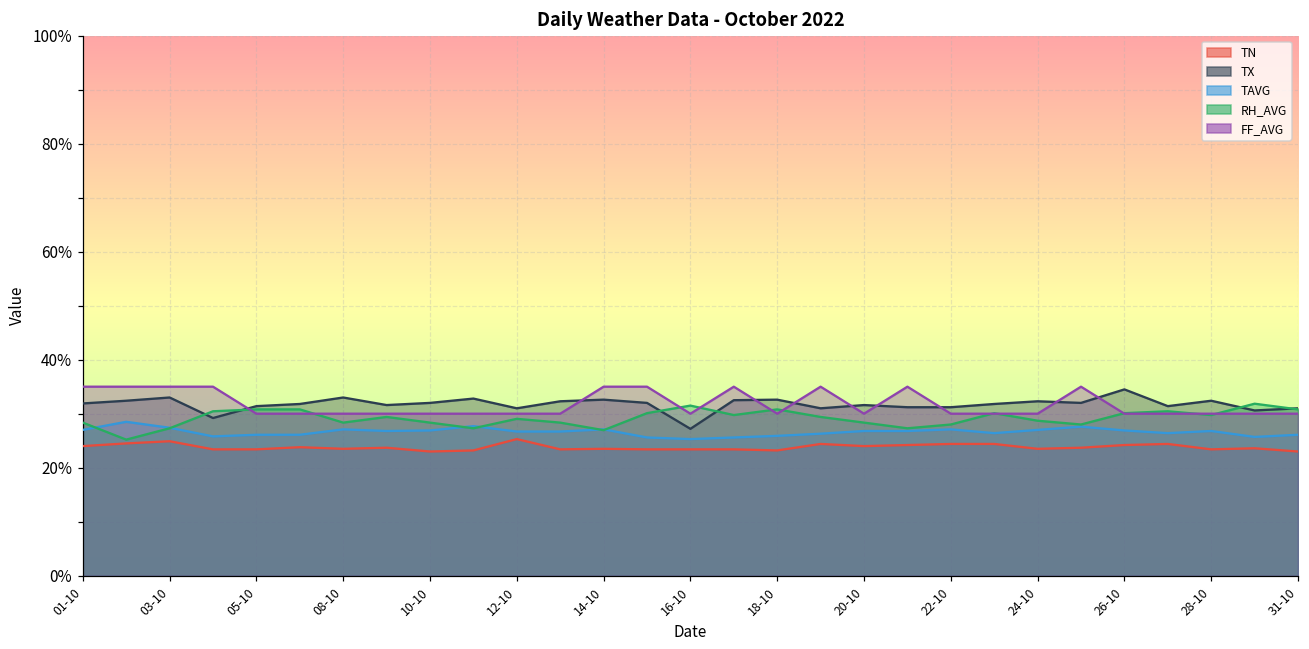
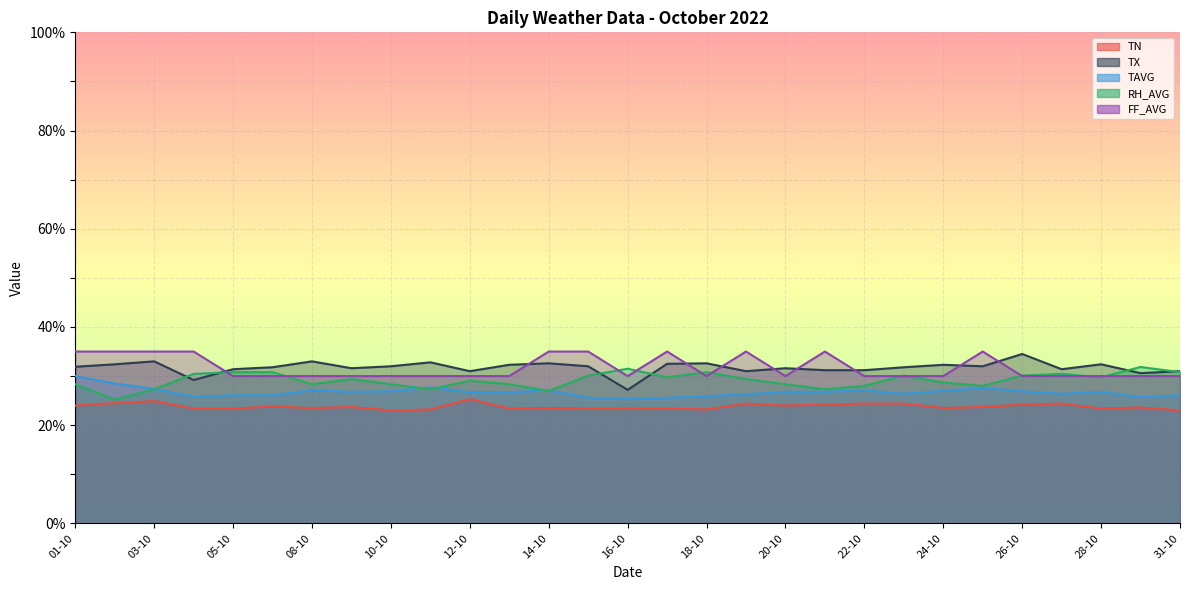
TAVG, 01-10: 27% -> 30%
